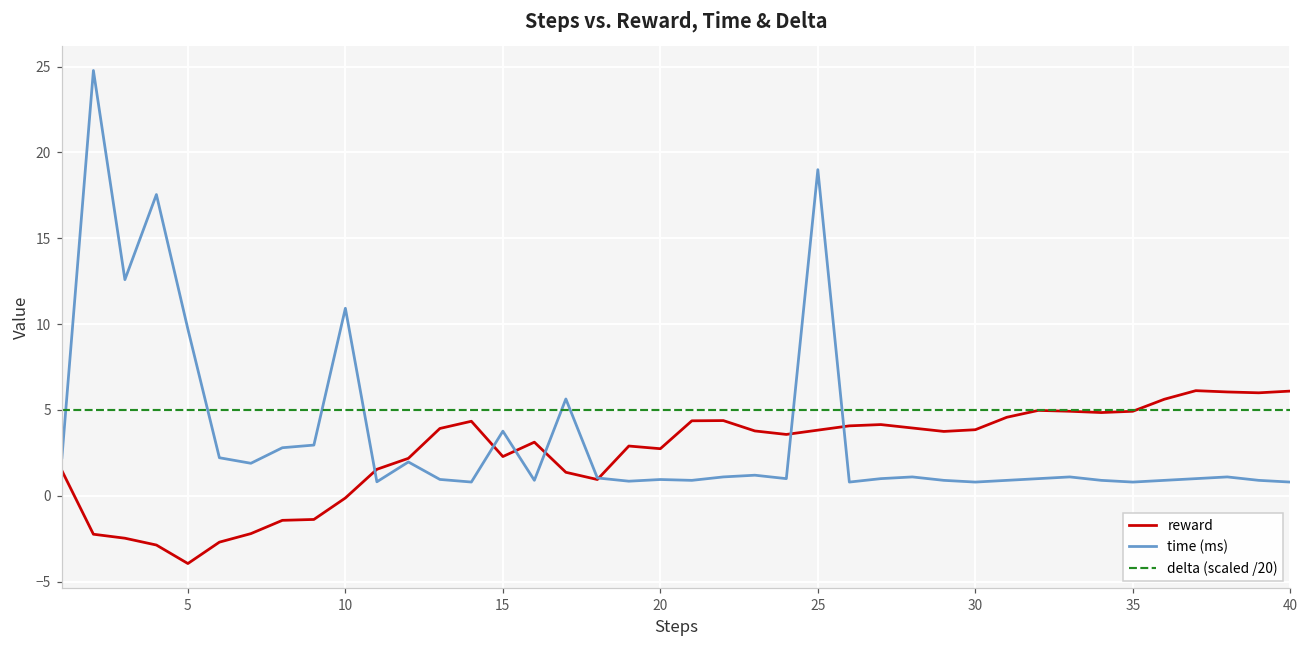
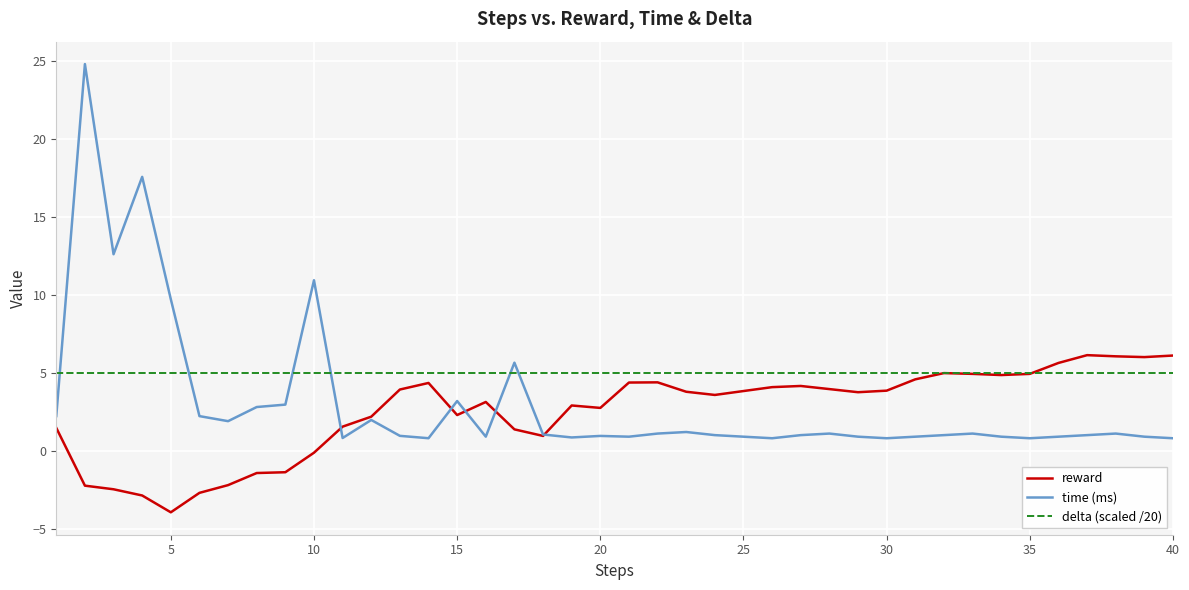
time (ms), 15: 3.8 -> 3.2
time (ms), 25: 19.0 -> 0.9
